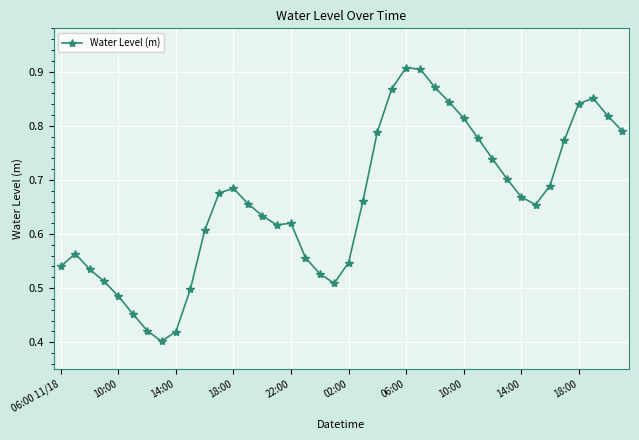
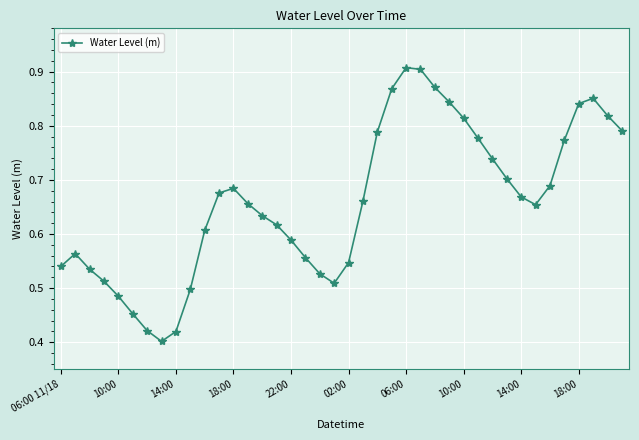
22:00: 0.62 -> 0.59
